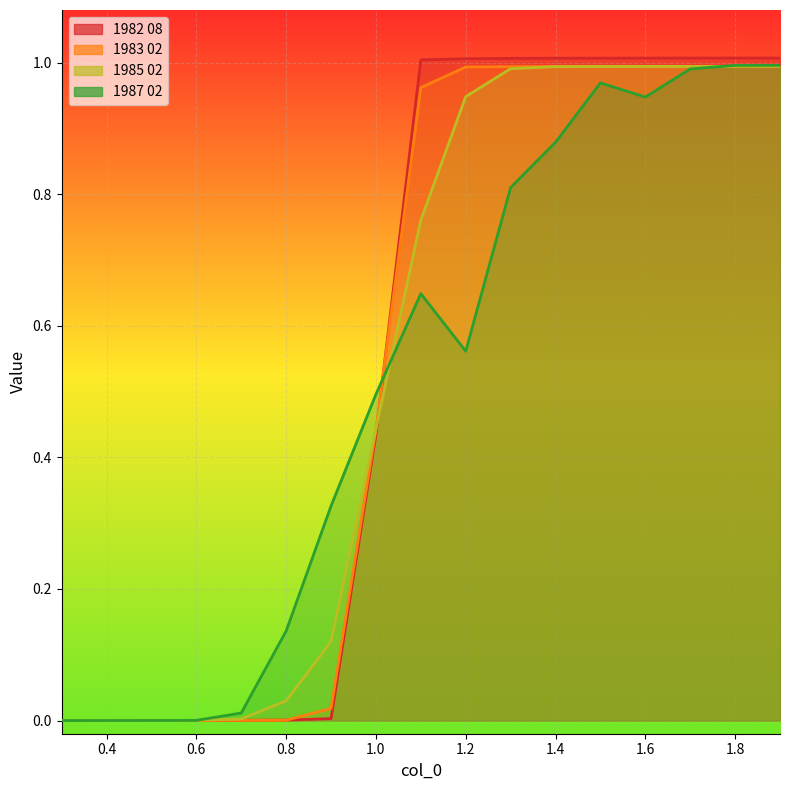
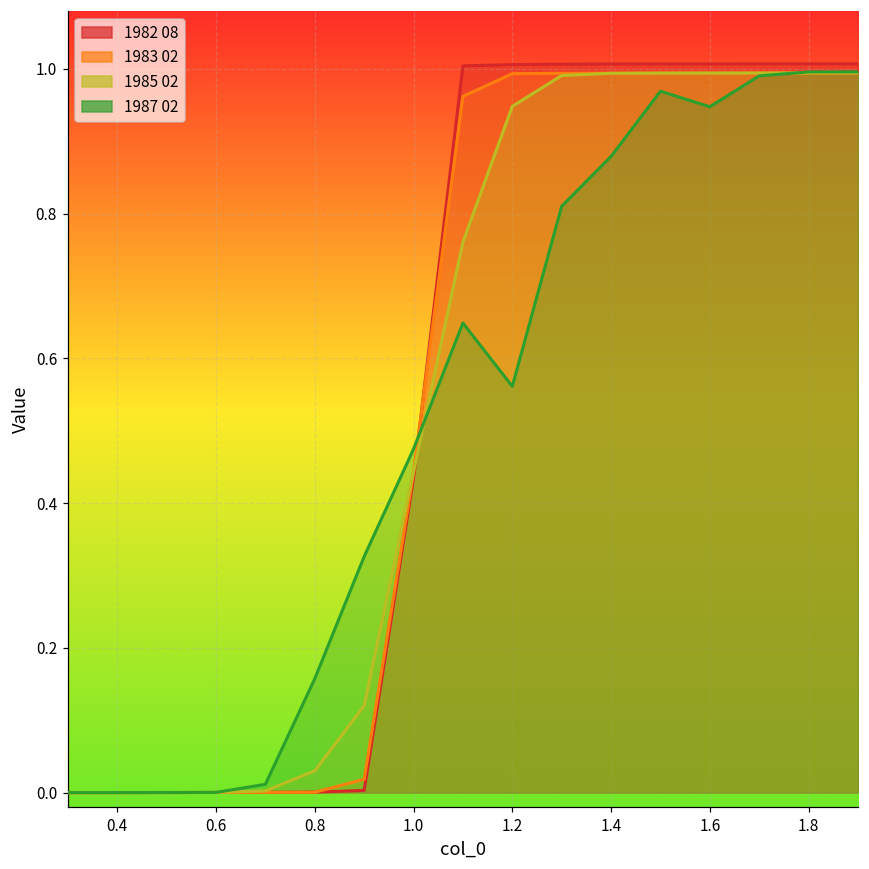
1987 02, 0.8: 0.14 -> 0.16
1987 02, 1.0: 0.50 -> 0.47
